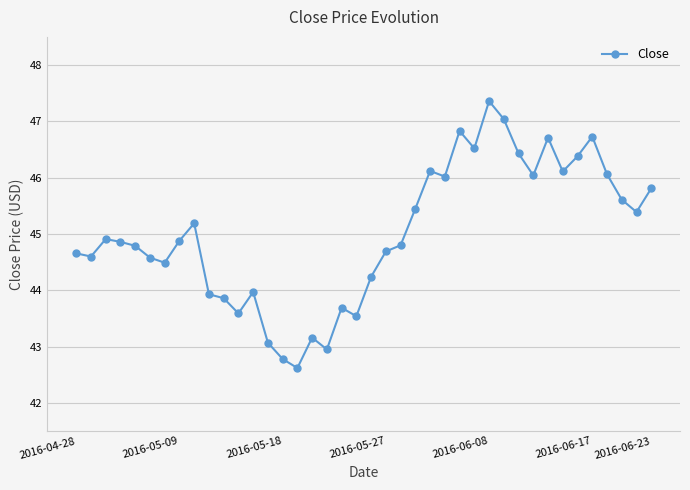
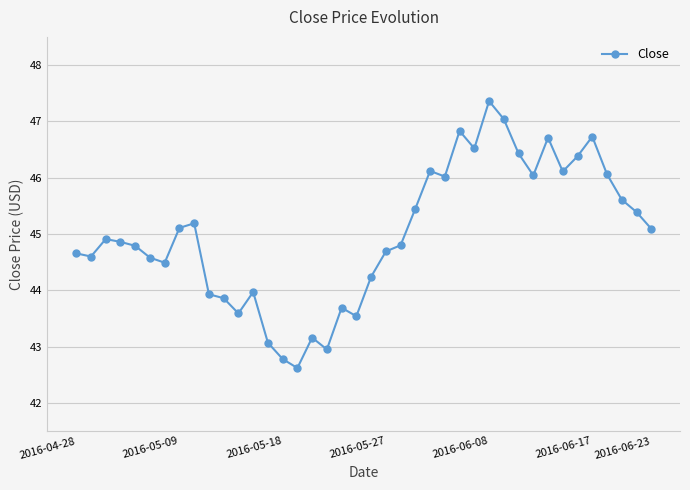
2016-05-09: 44.9 -> 45.1
2016-06-23: 45.8 -> 45.1
